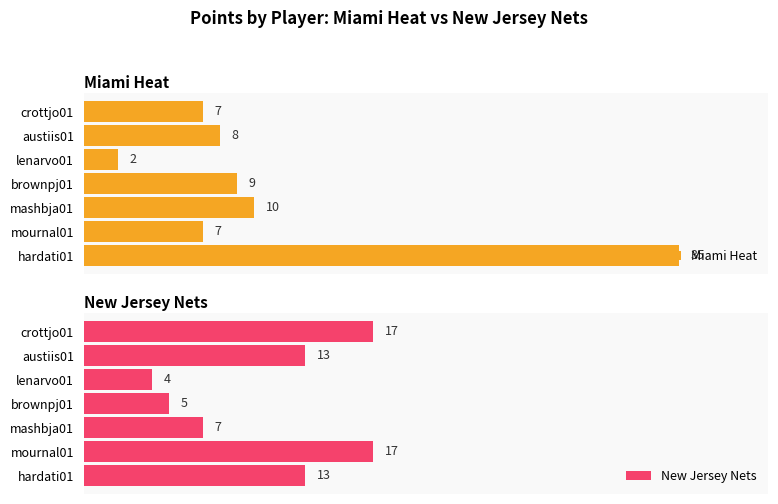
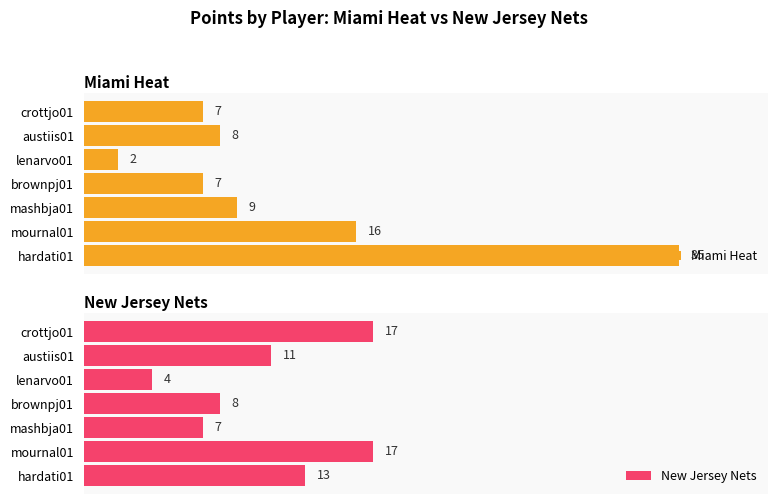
Miami Heat, brownpj01: 9 -> 7
Miami Heat, mashbja01: 10 -> 9
Miami Heat, mournal01: 7 -> 16
New Jersey Nets, austiis01: 13 -> 11
New Jersey Nets, brownpj01: 5 -> 8
